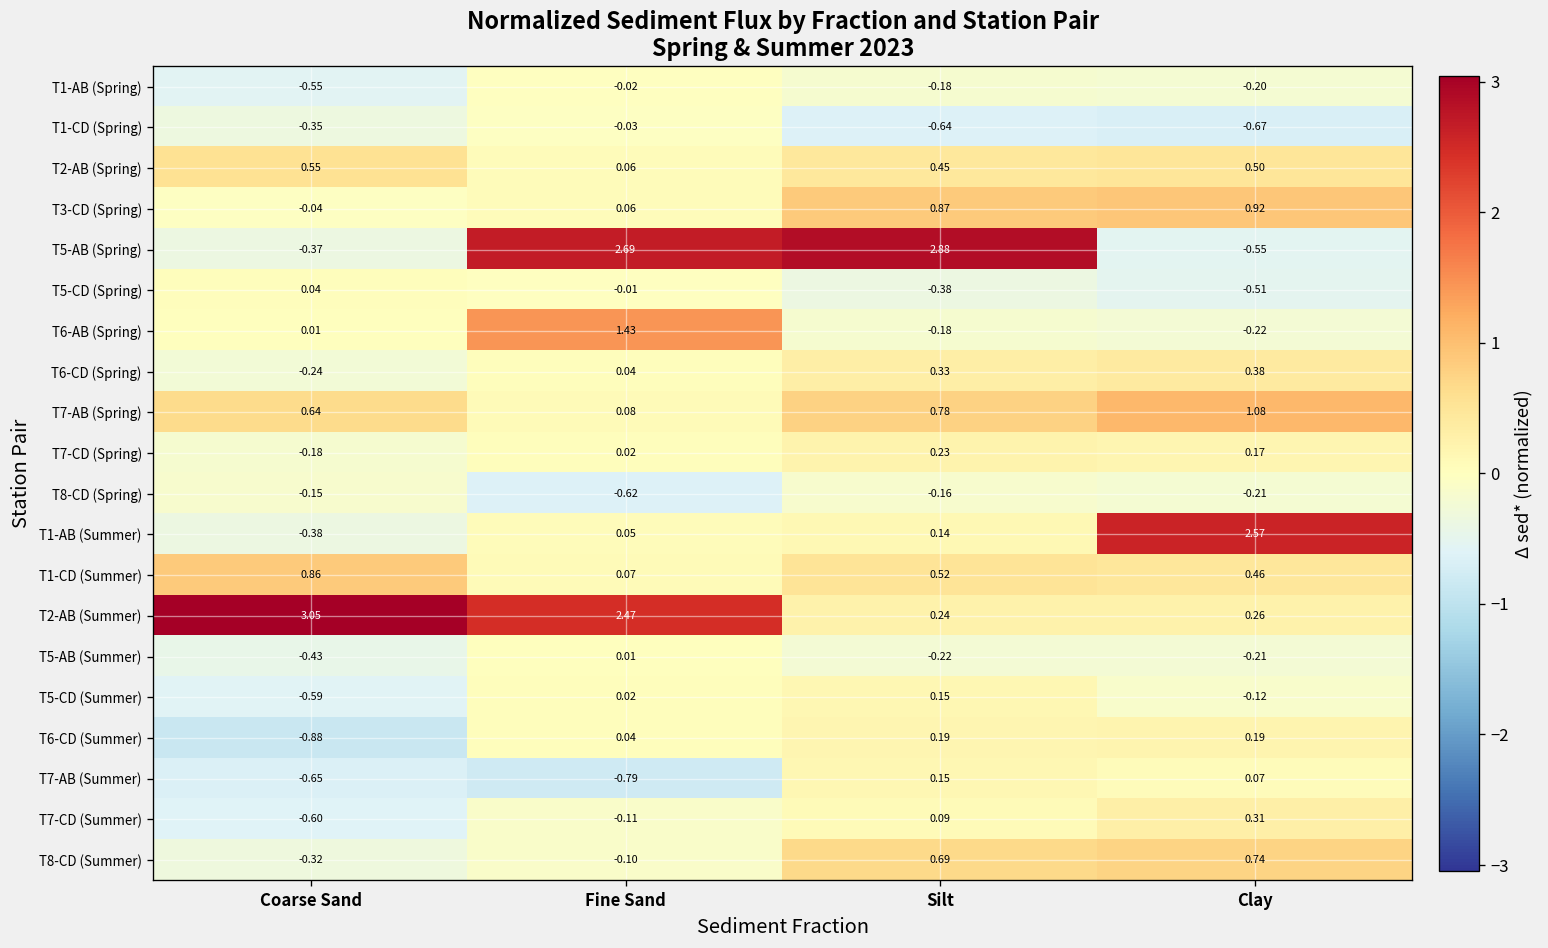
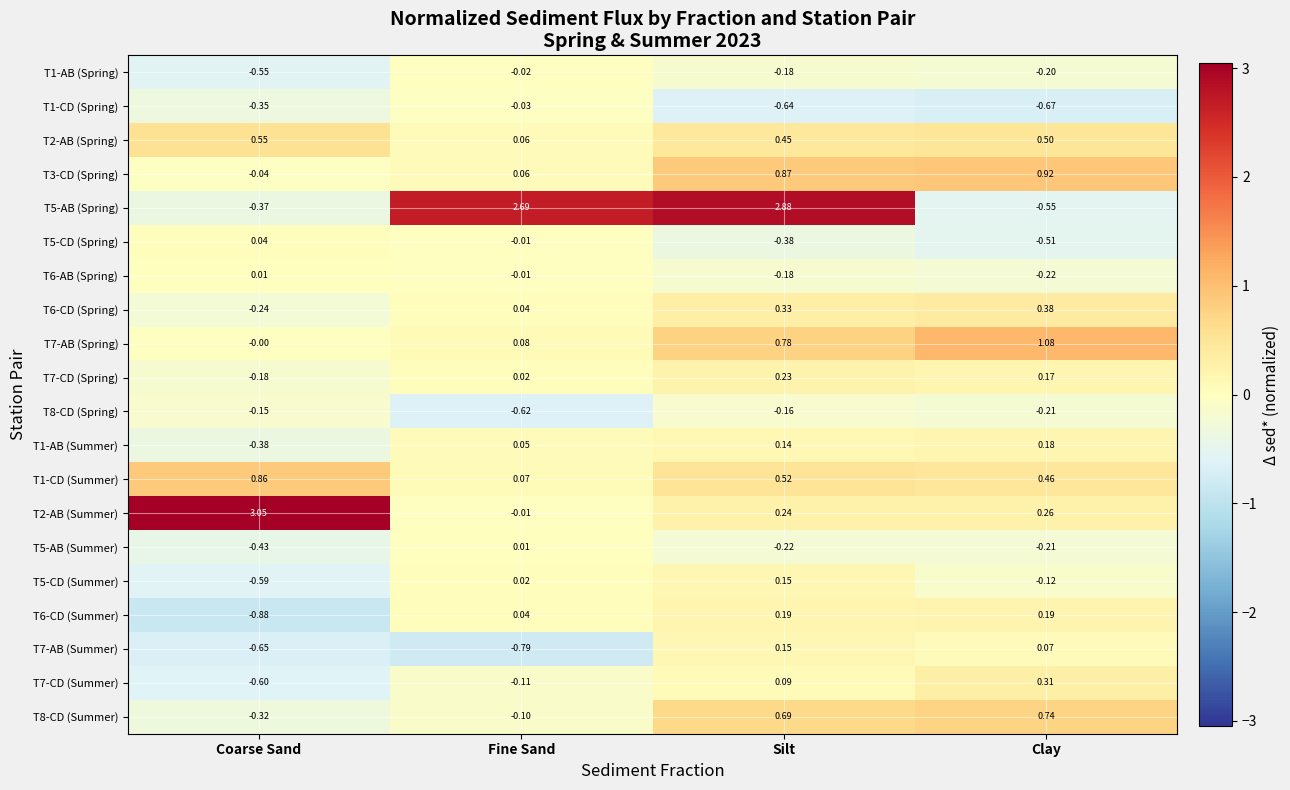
T6-AB (Spring), Fine Sand: 1.43 -> -0.01
T7-AB (Spring), Coarse Sand: 0.64 -> -0.00
T1-AB (Summer), Clay: 2.57 -> 0.18
T2-AB (Summer), Fine Sand: 2.47 -> -0.01
